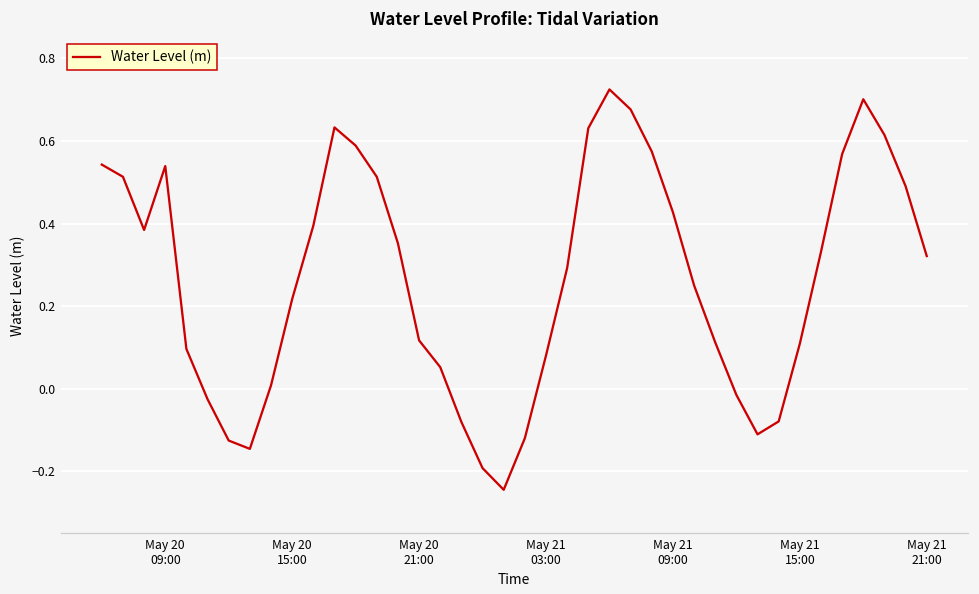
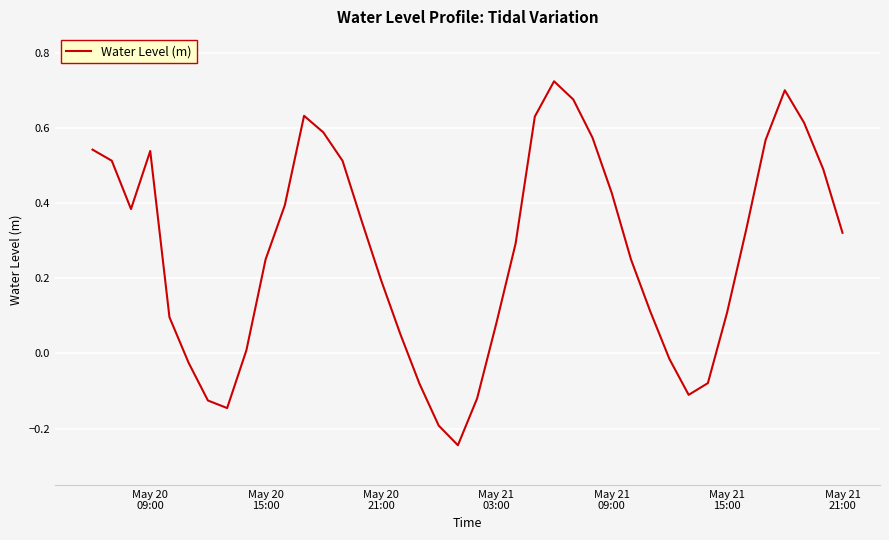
May 20 15:00: 0.22 -> 0.25
May 20 21:00: 0.12 -> 0.20
